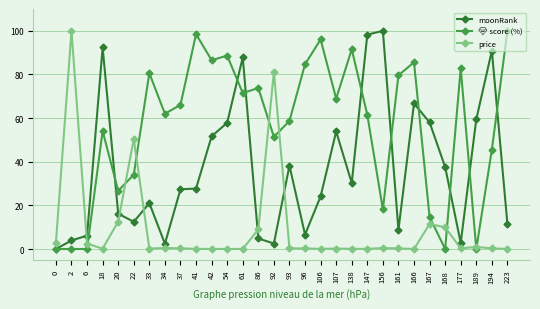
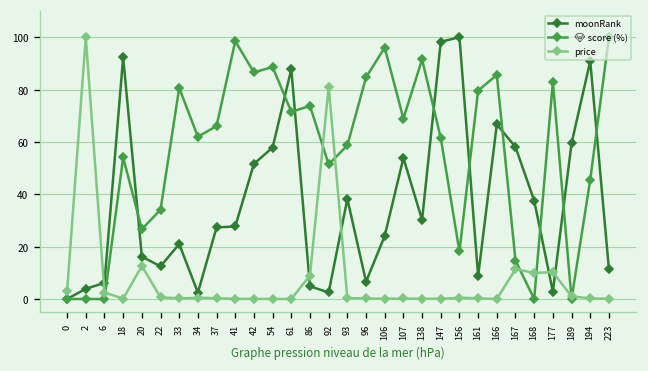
price, 22: 50 -> 1
price, 177: 0 -> 10
